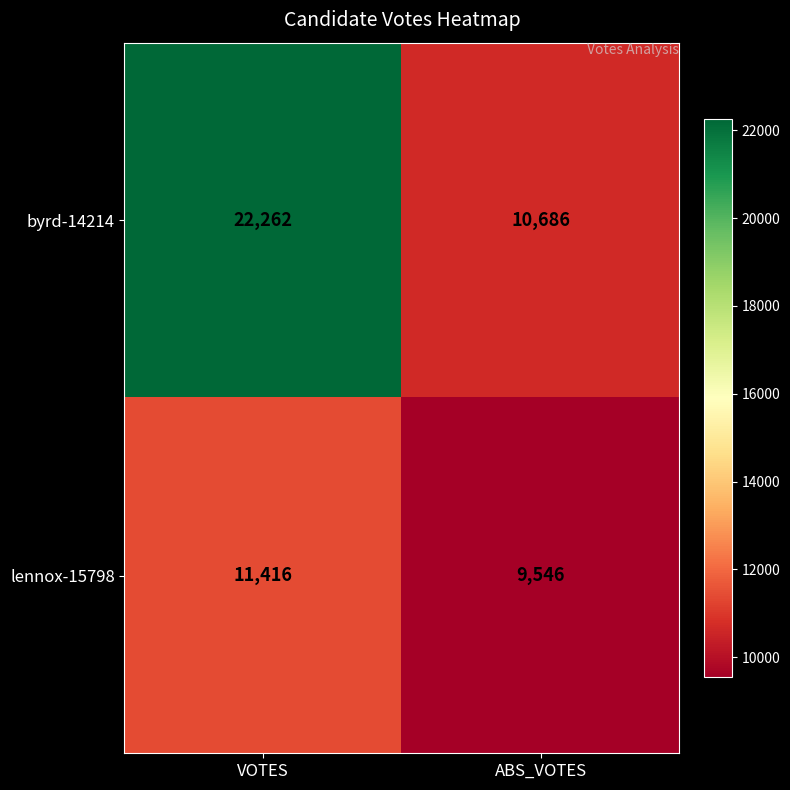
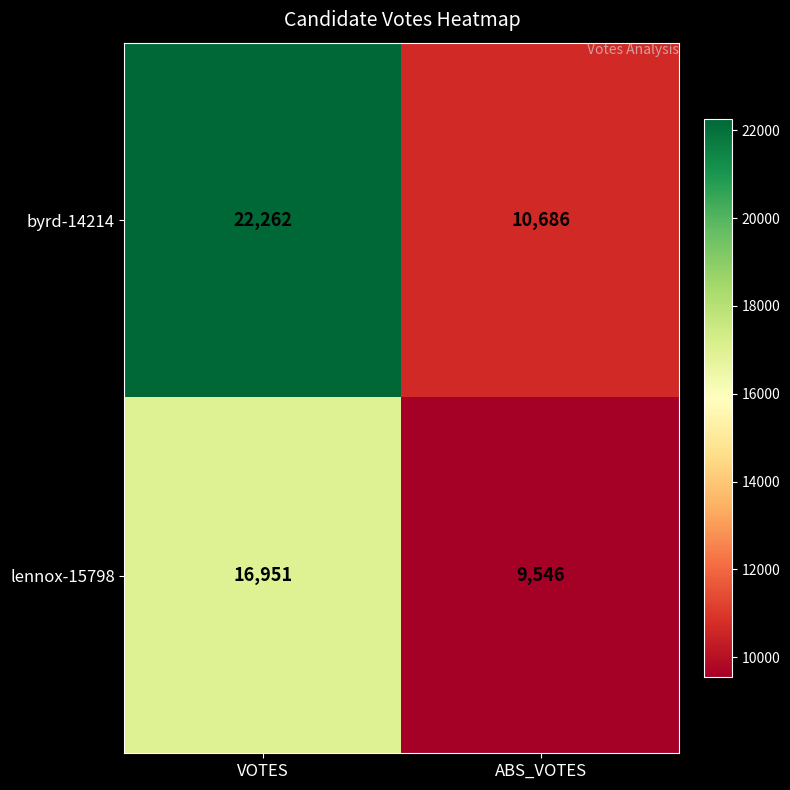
lennox-15798, VOTES: 11,416 -> 16,951
